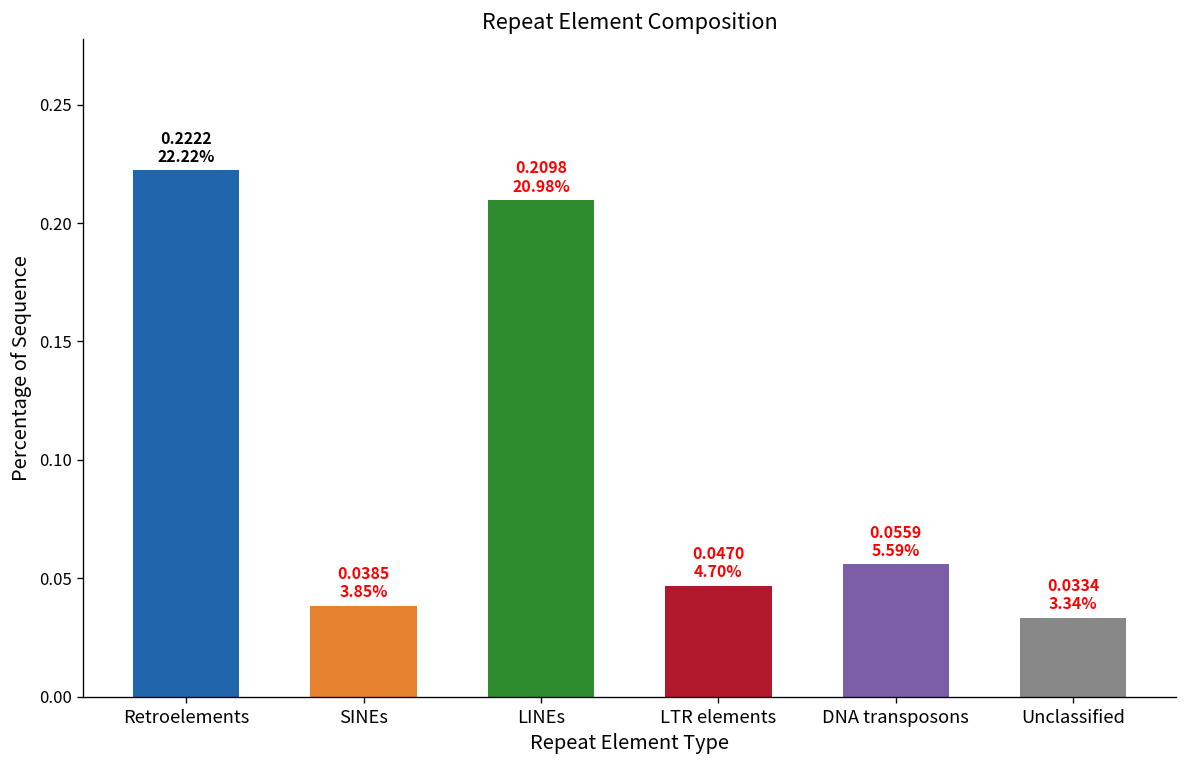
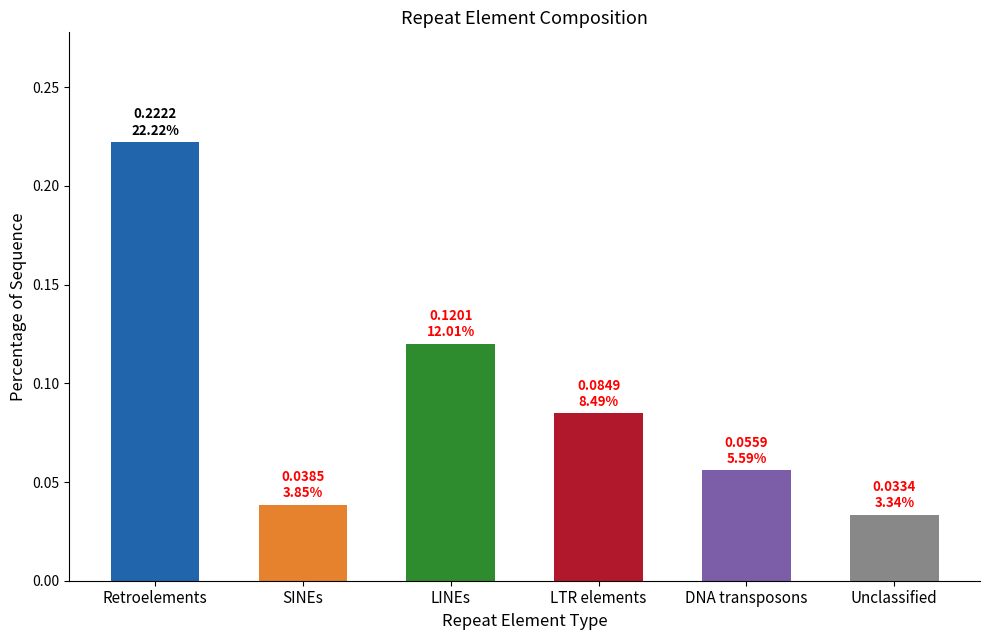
LINEs: 0.2098 20.98% -> 0.1201 12.01%
LTR elements: 0.0470 4.70% -> 0.0849 8.49%
